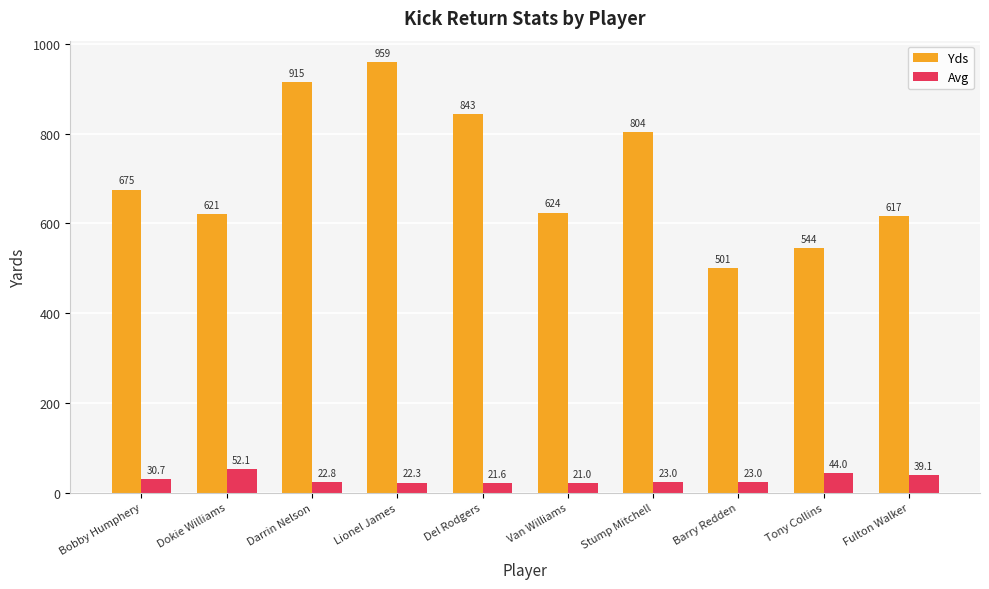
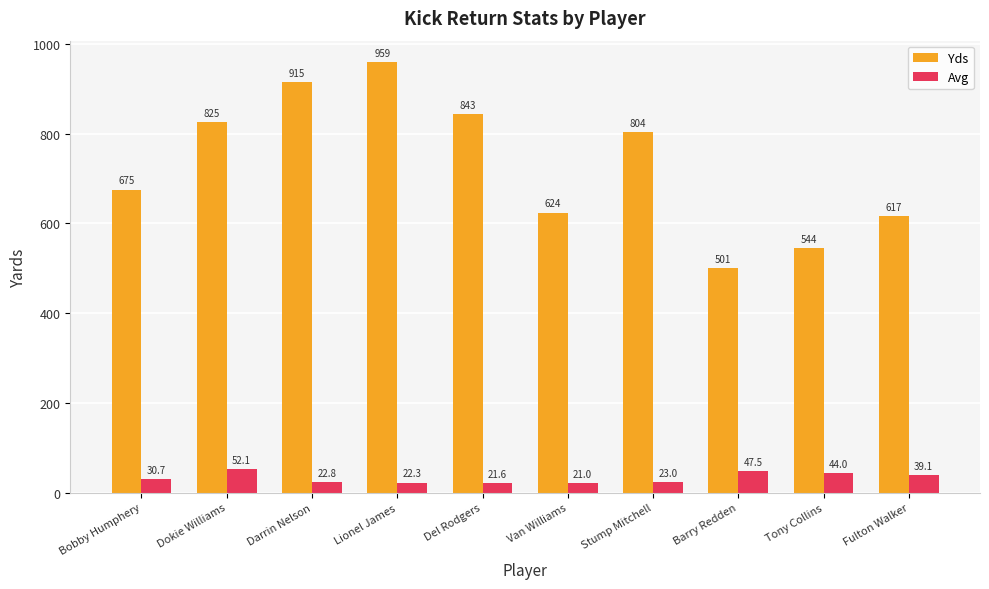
Yds, Dokie Williams: 621 -> 825
Avg, Barry Redden: 23.0 -> 47.5
